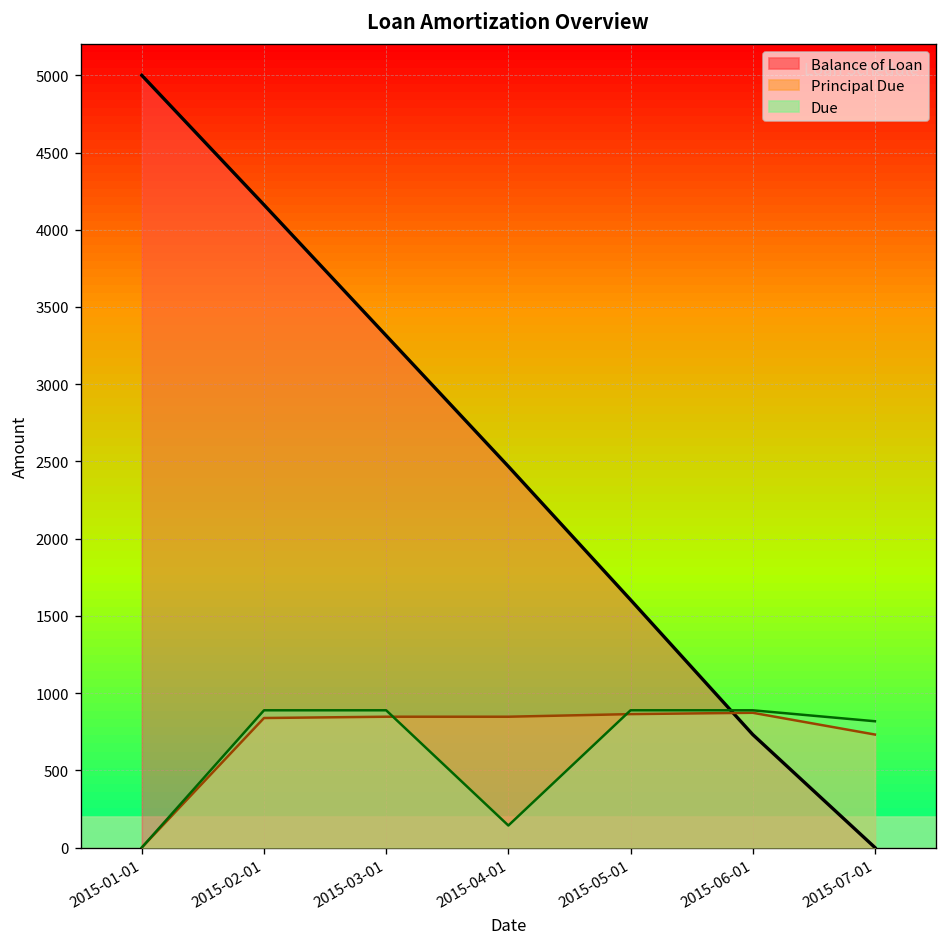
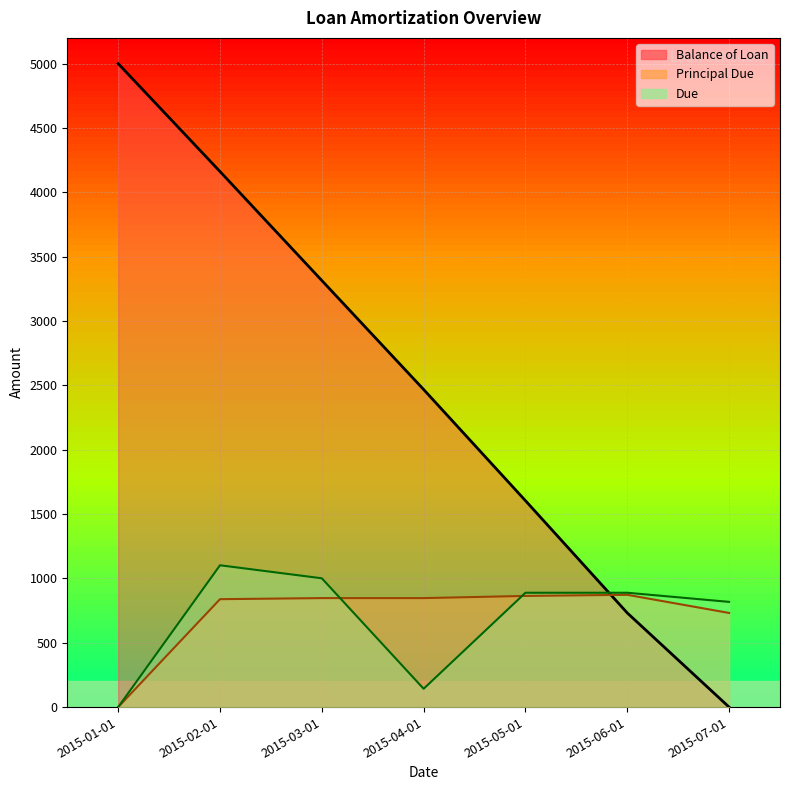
Due, 2015-02-01: 890 -> 1100
Due, 2015-03-01: 890 -> 1000
